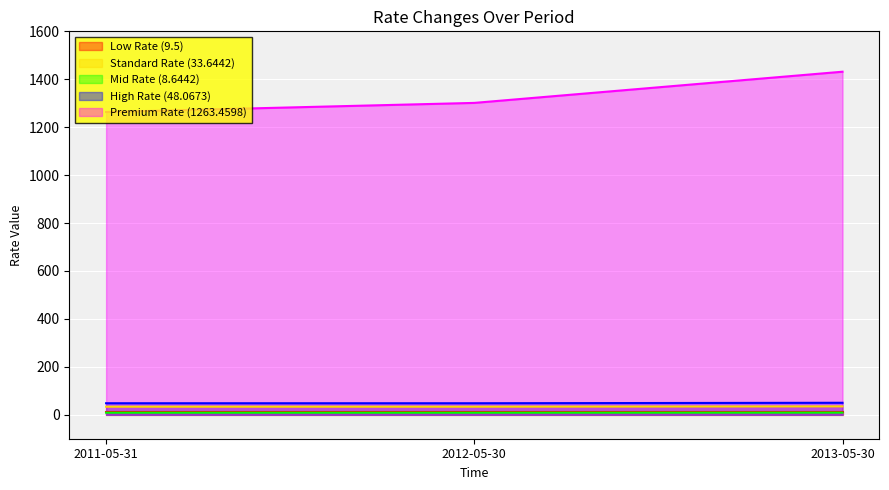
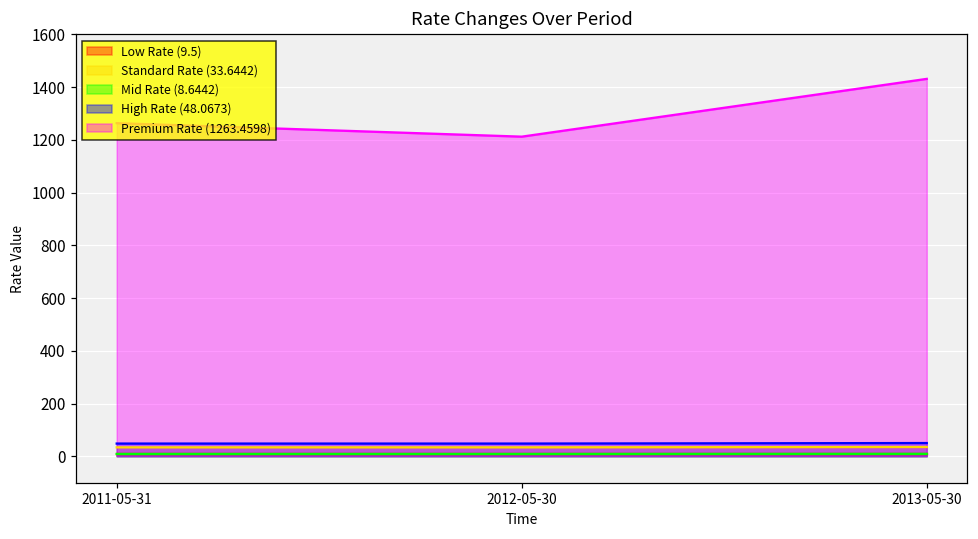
Premium Rate (1263.4598), 2012-05-30: 1300 -> 1210
